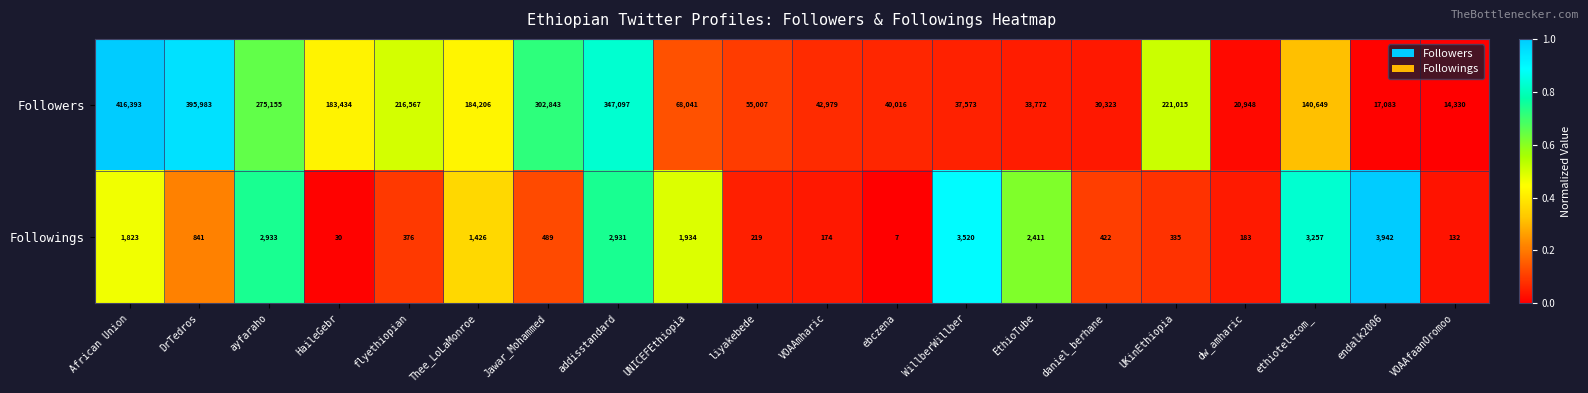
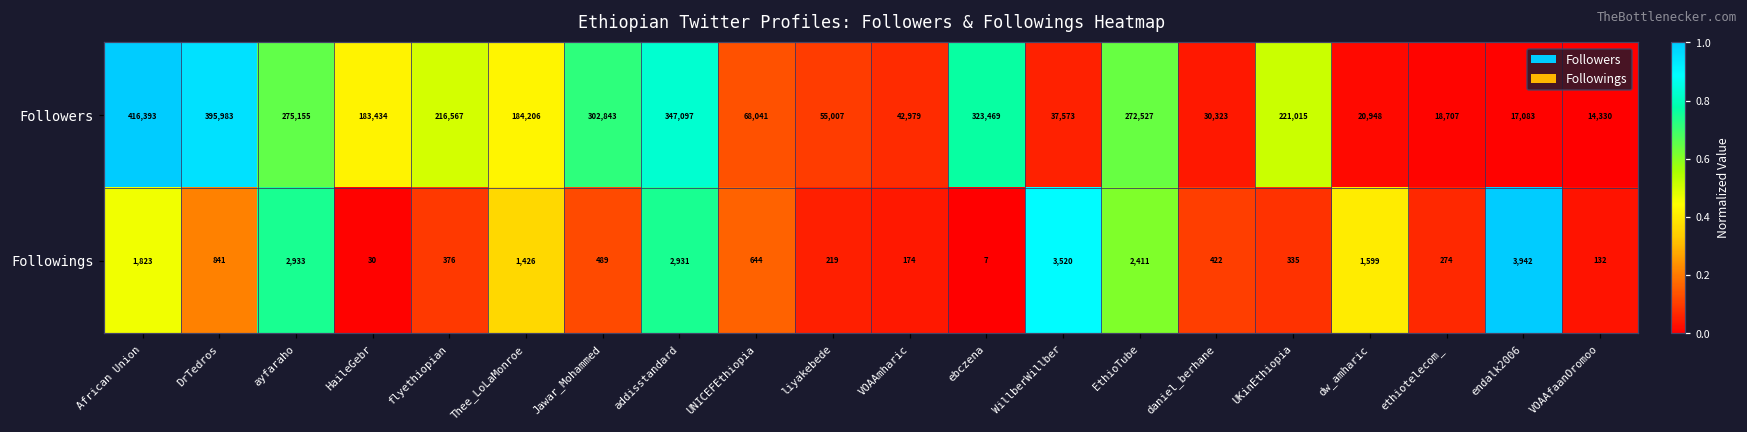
Followers, ebczena: 40,016 -> 323,469
Followers, EthioTube: 33,772 -> 272,527
Followers, ethiotelecom_: 140,649 -> 18,707
Followings, UNICEFEthiopia: 1,934 -> 644
Followings, dw_amharic: 183 -> 1,599
Followings, ethiotelecom_: 3,257 -> 274
